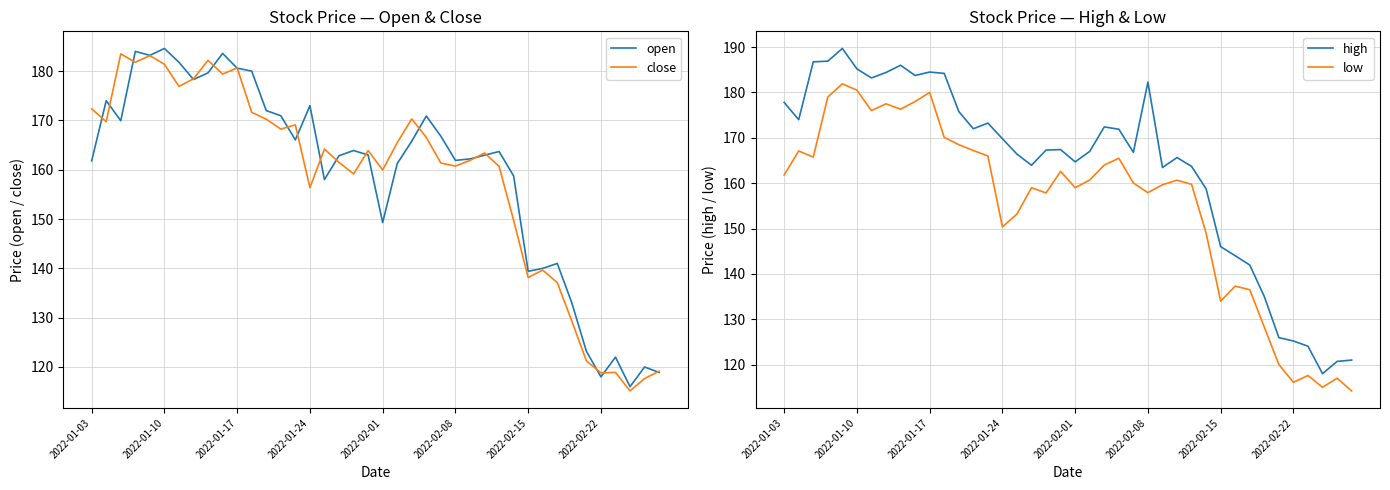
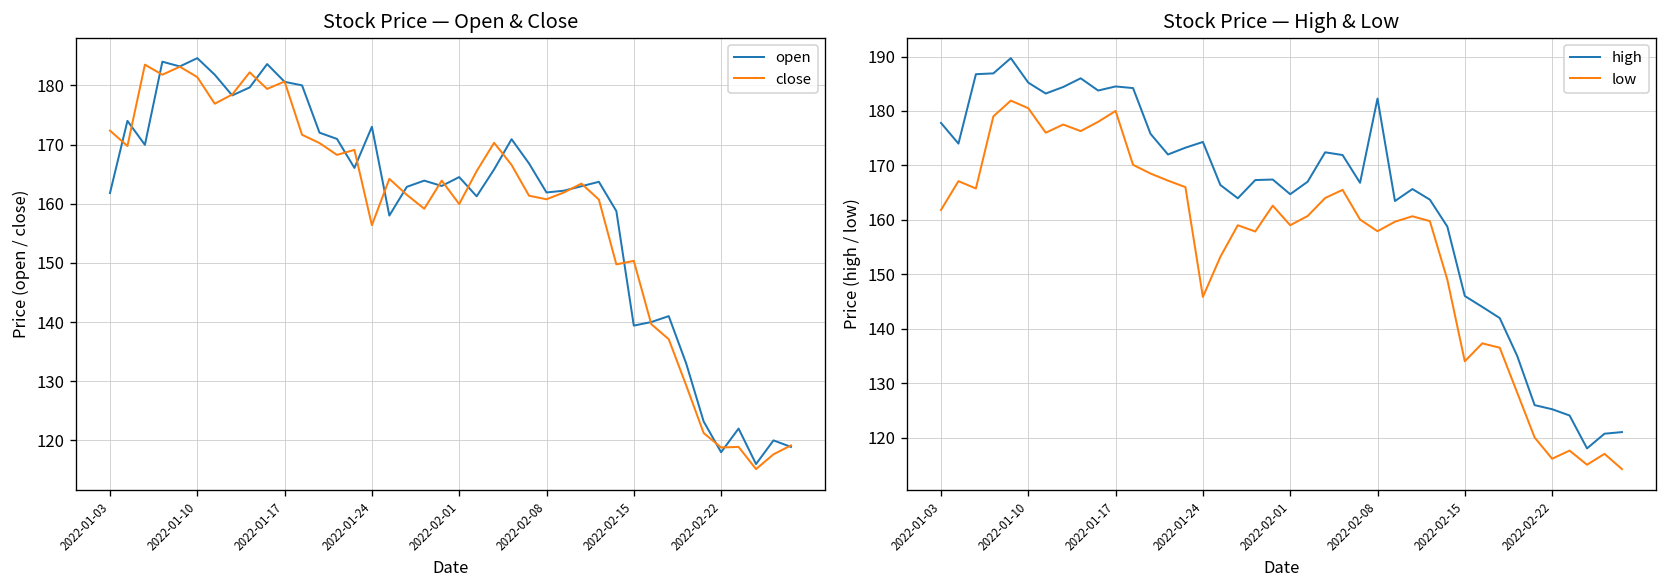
Stock Price — Open & Close, open, 2022-02-01: 149 -> 165
Stock Price — Open & Close, close, 2022-02-15: 138 -> 150
Stock Price — High & Low, high, 2022-01-24: 170 -> 174
Stock Price — High & Low, low, 2022-01-24: 150 -> 146
